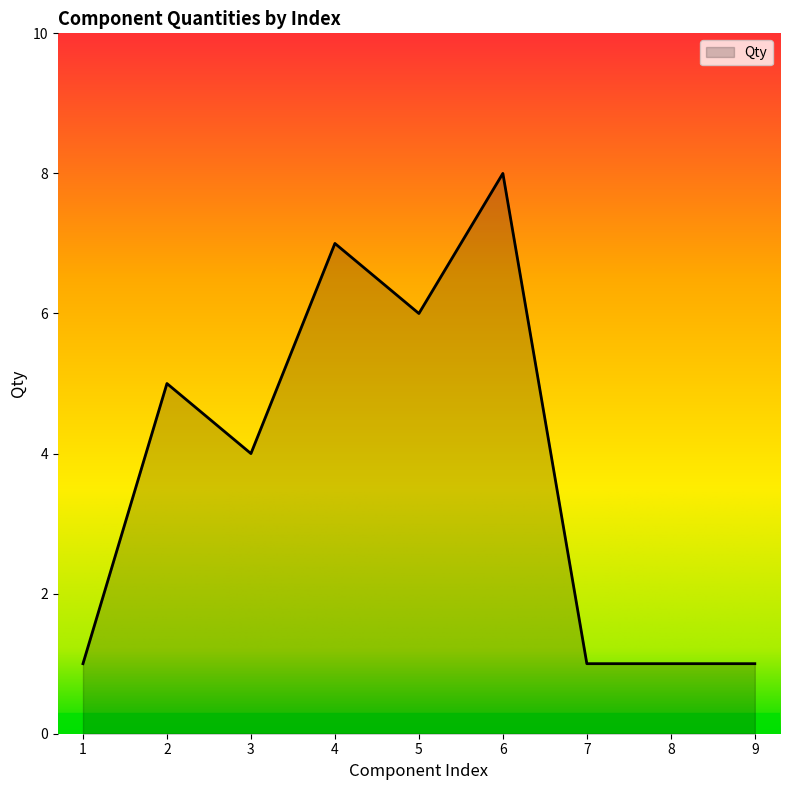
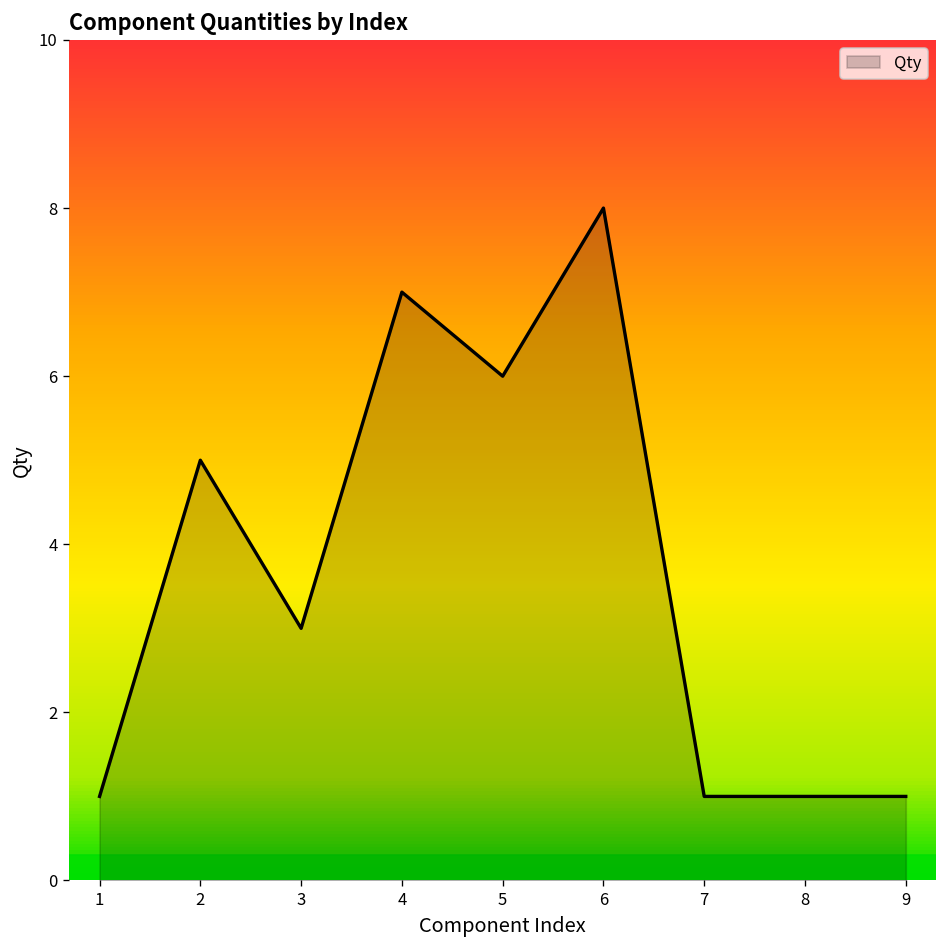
3: 4 -> 3
